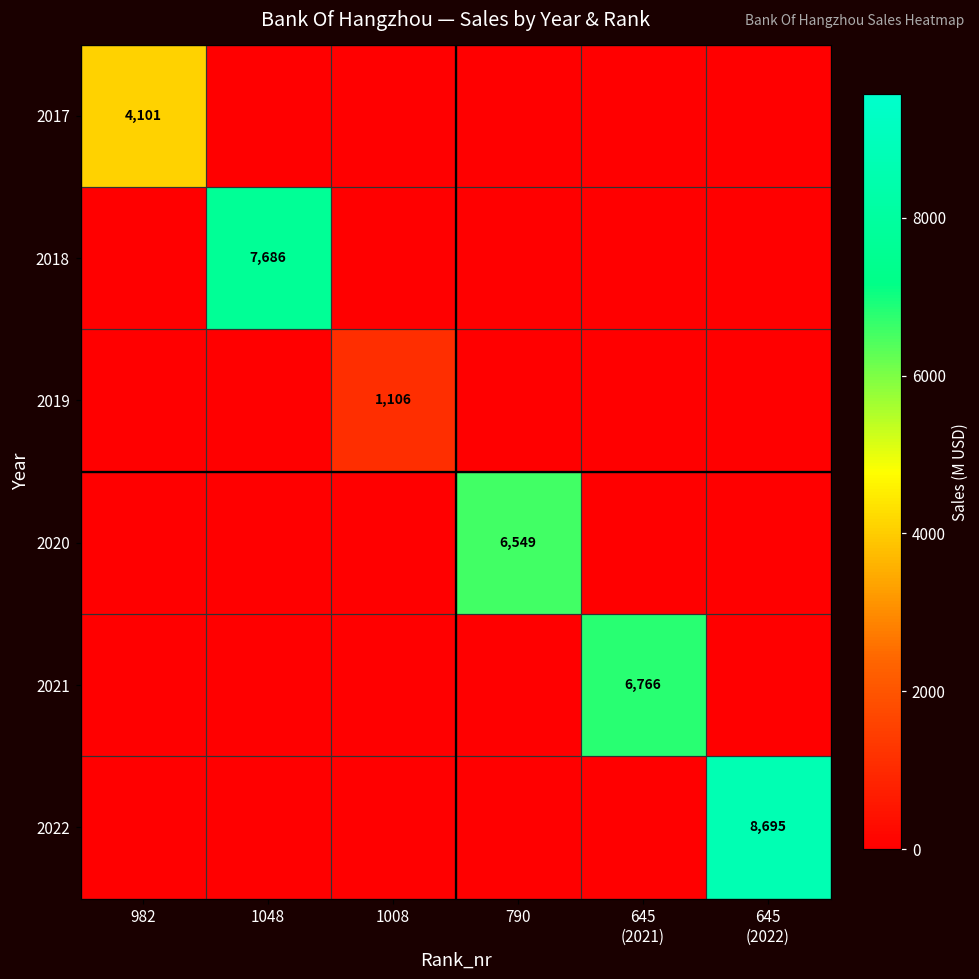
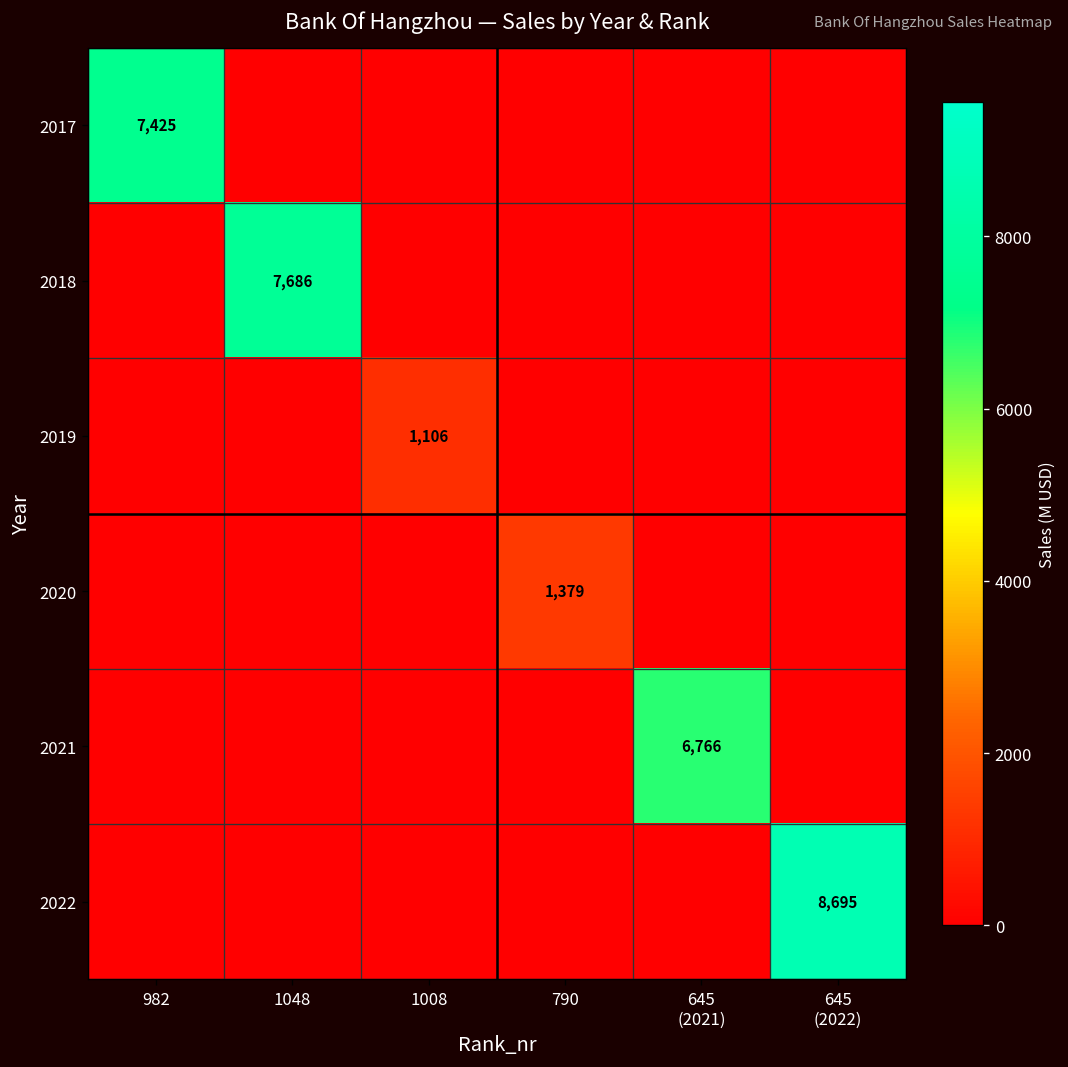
2017, 982: 4,101 -> 7,425
2020, 790: 6,549 -> 1,379
